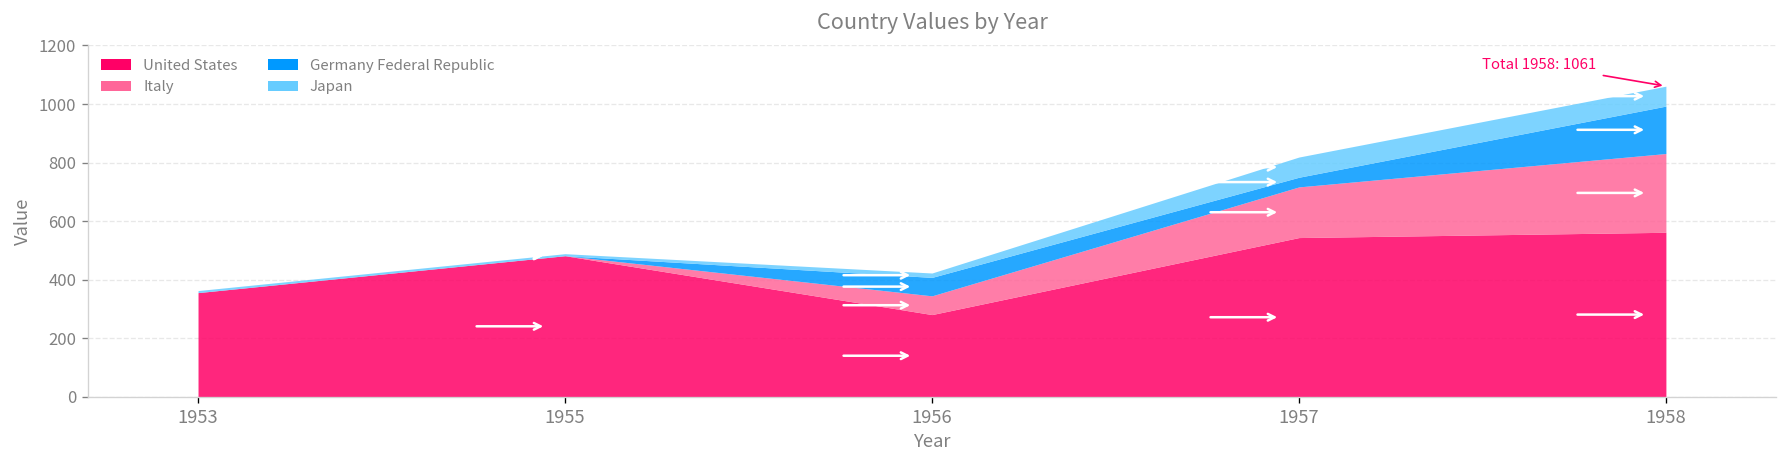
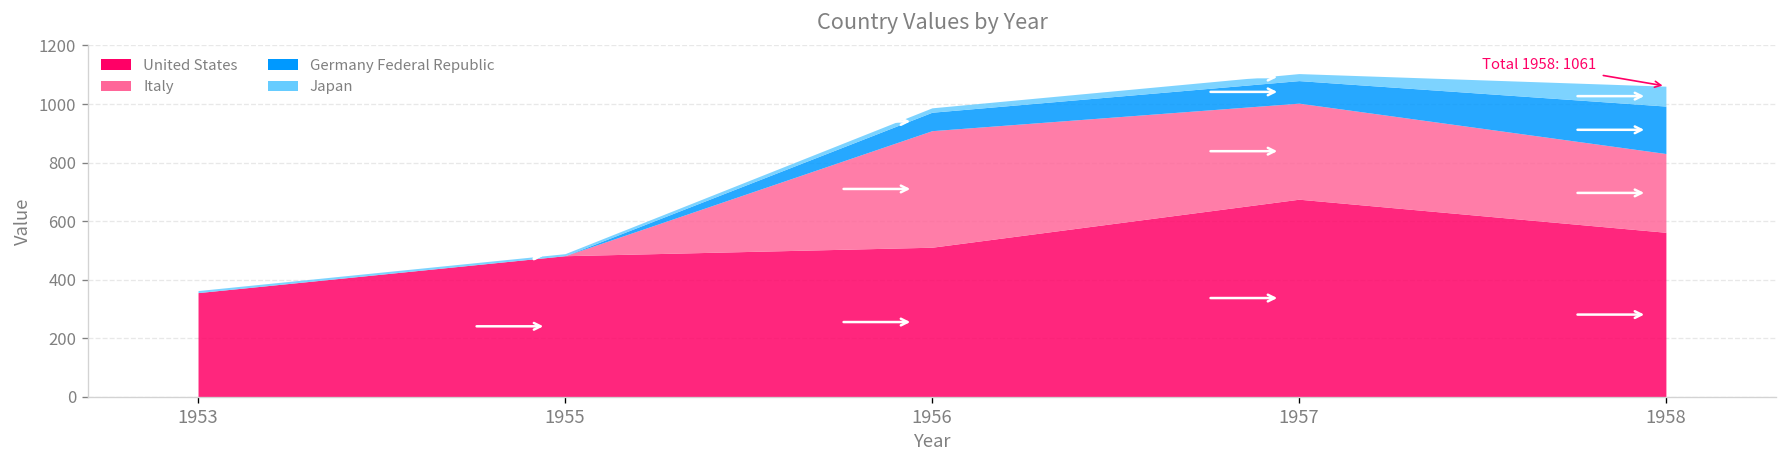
United States, 1956: 280 -> 510
Italy, 1956: 60 -> 400
United States, 1957: 540 -> 680
Italy, 1957: 170 -> 330
Germany Federal Republic, 1957: 30 -> 80
Japan, 1957: 70 -> 20
